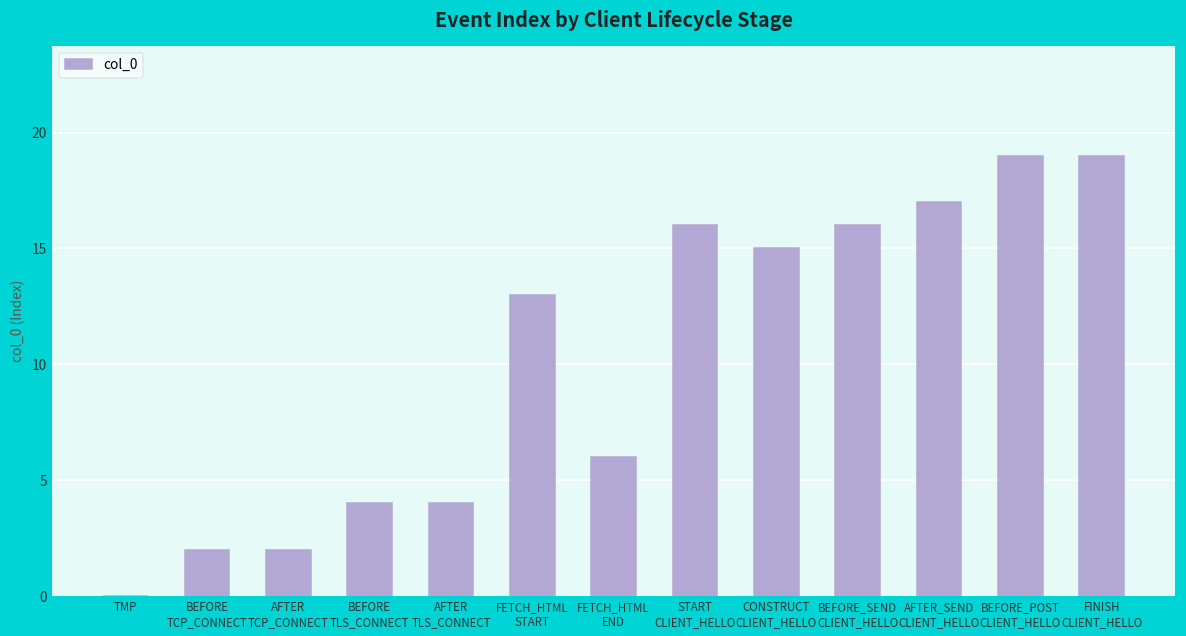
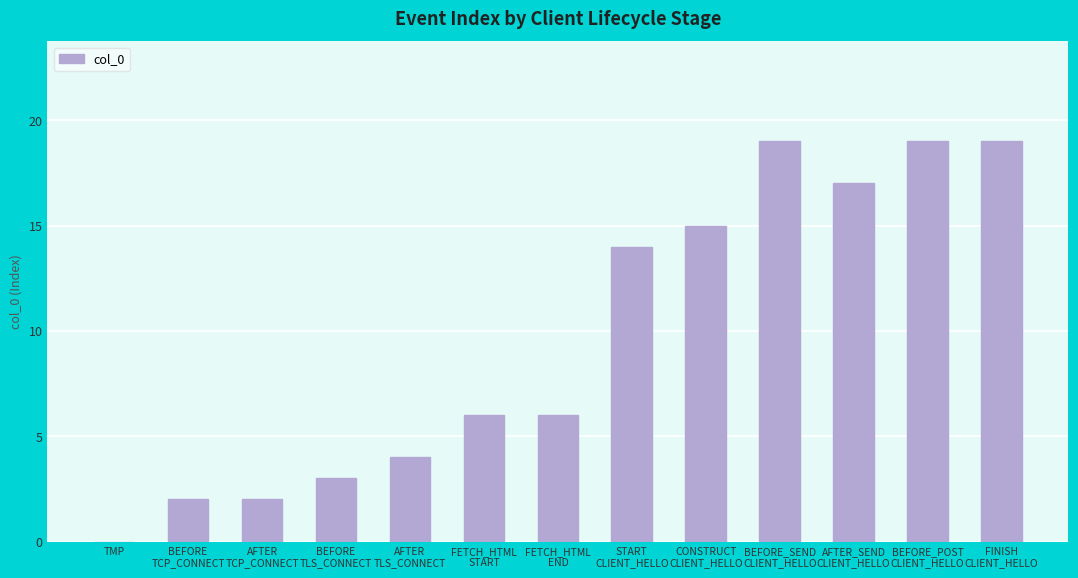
BEFORE TLS_CONNECT: 4 -> 3
FETCH_HTML START: 13 -> 6
START CLIENT_HELLO: 16 -> 14
BEFORE_SEND CLIENT_HELLO: 16 -> 19
